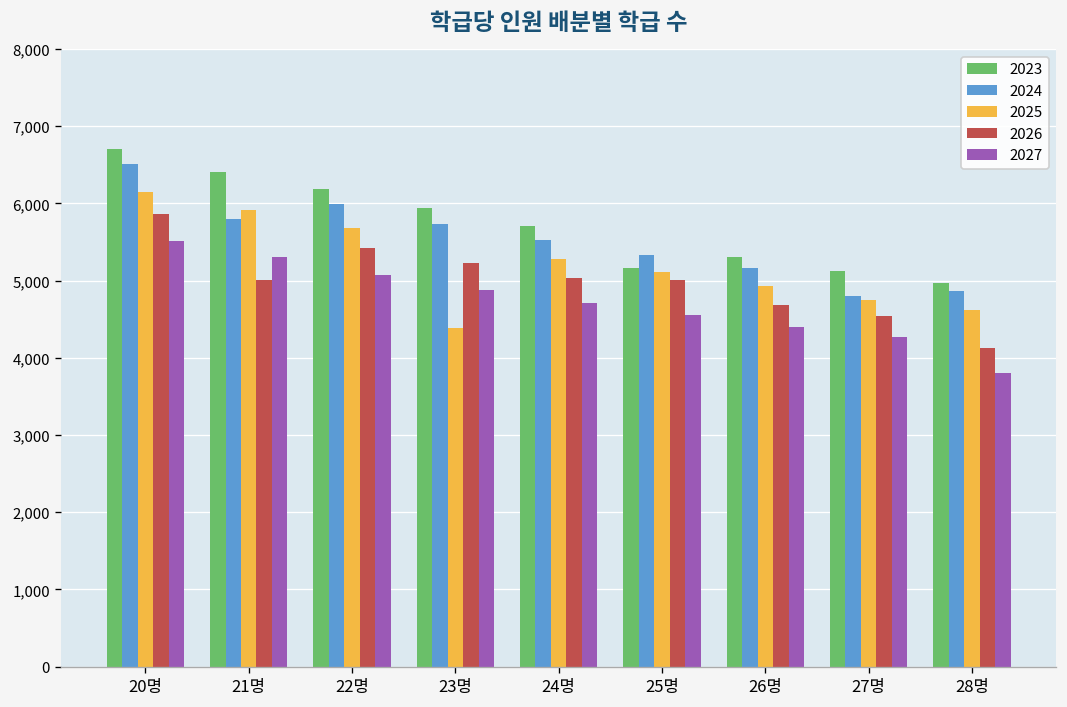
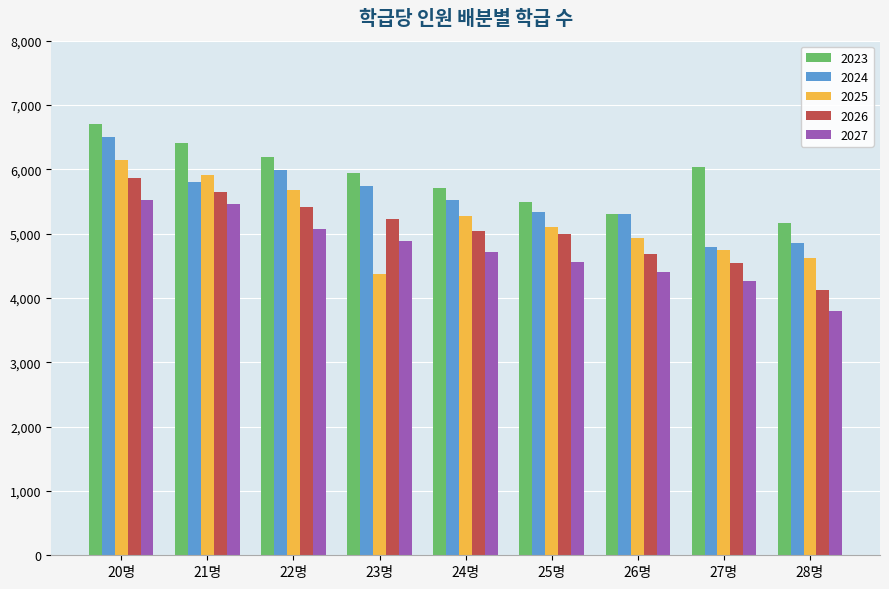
2026, 21명: 5,000 -> 5,600
2027, 21명: 5,300 -> 5,500
2023, 25명: 5,200 -> 5,500
2024, 26명: 5,200 -> 5,300
2023, 27명: 5,100 -> 6,000
2023, 28명: 5,000 -> 5,200
